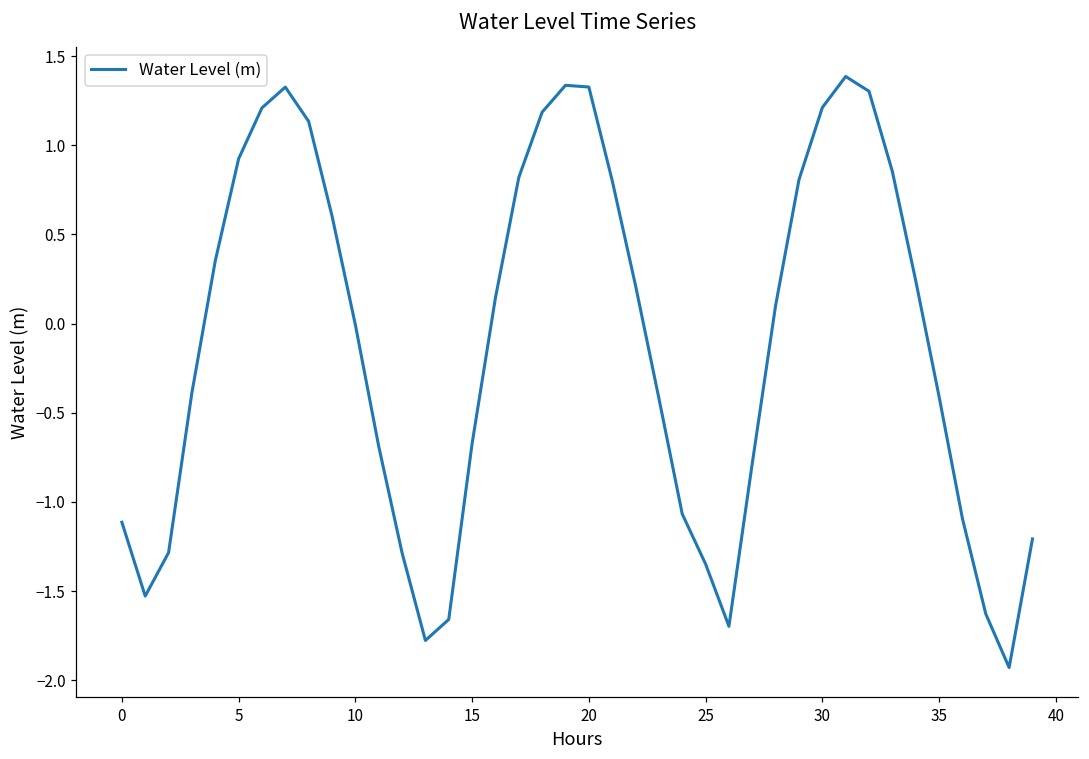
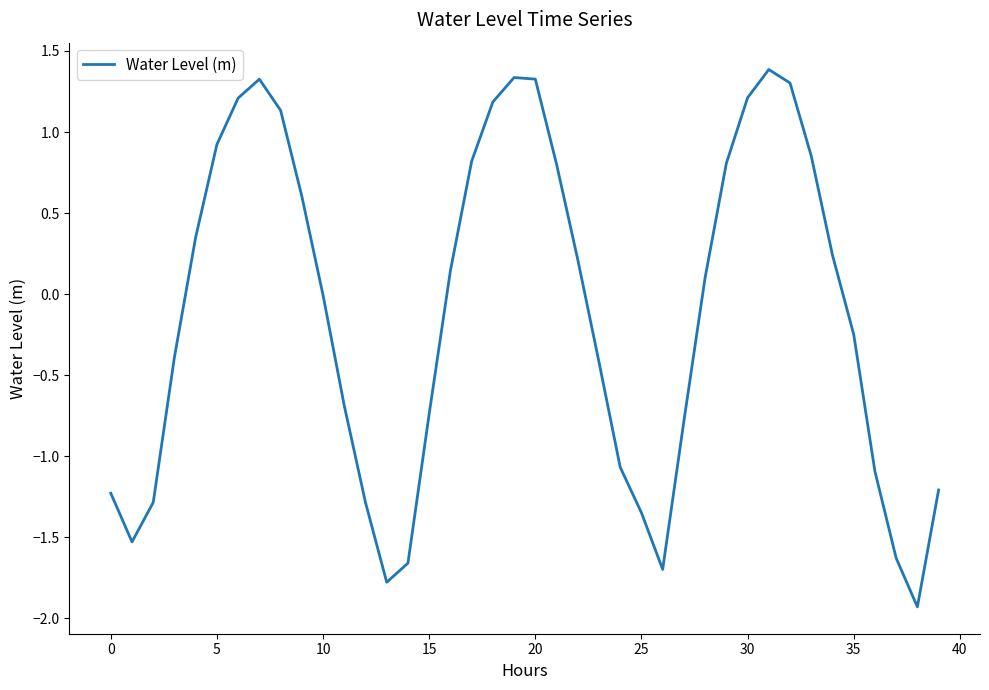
0: -1.11 -> -1.23
15: -0.67 -> -0.74
35: -0.41 -> -0.25
